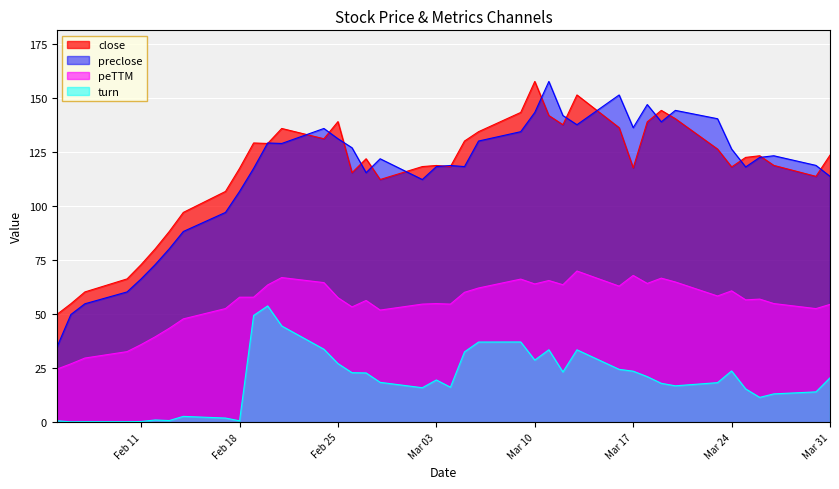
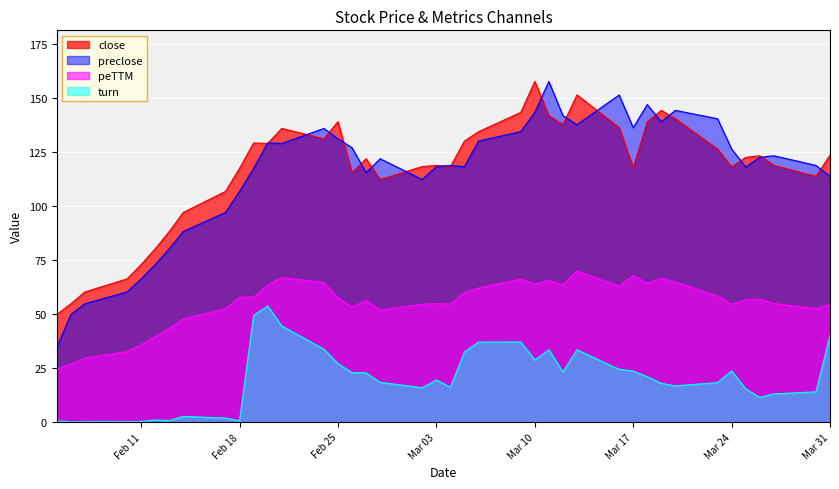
peTTM, Mar 24: 61 -> 55
turn, Mar 31: 21 -> 40
